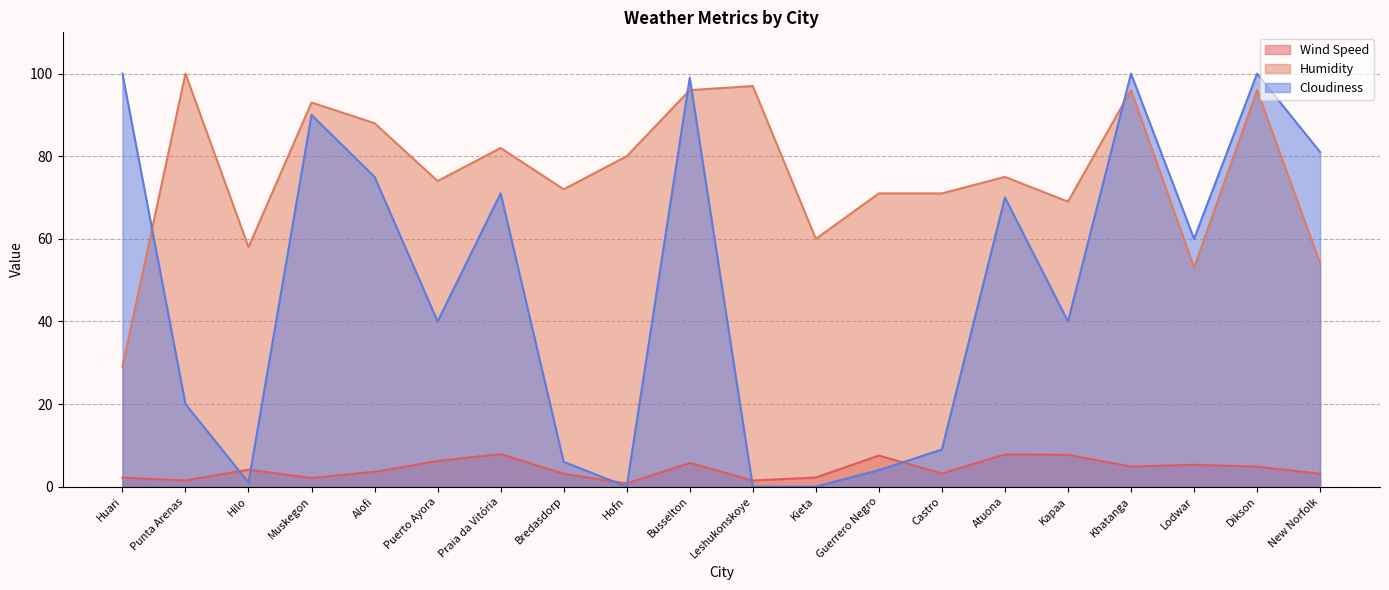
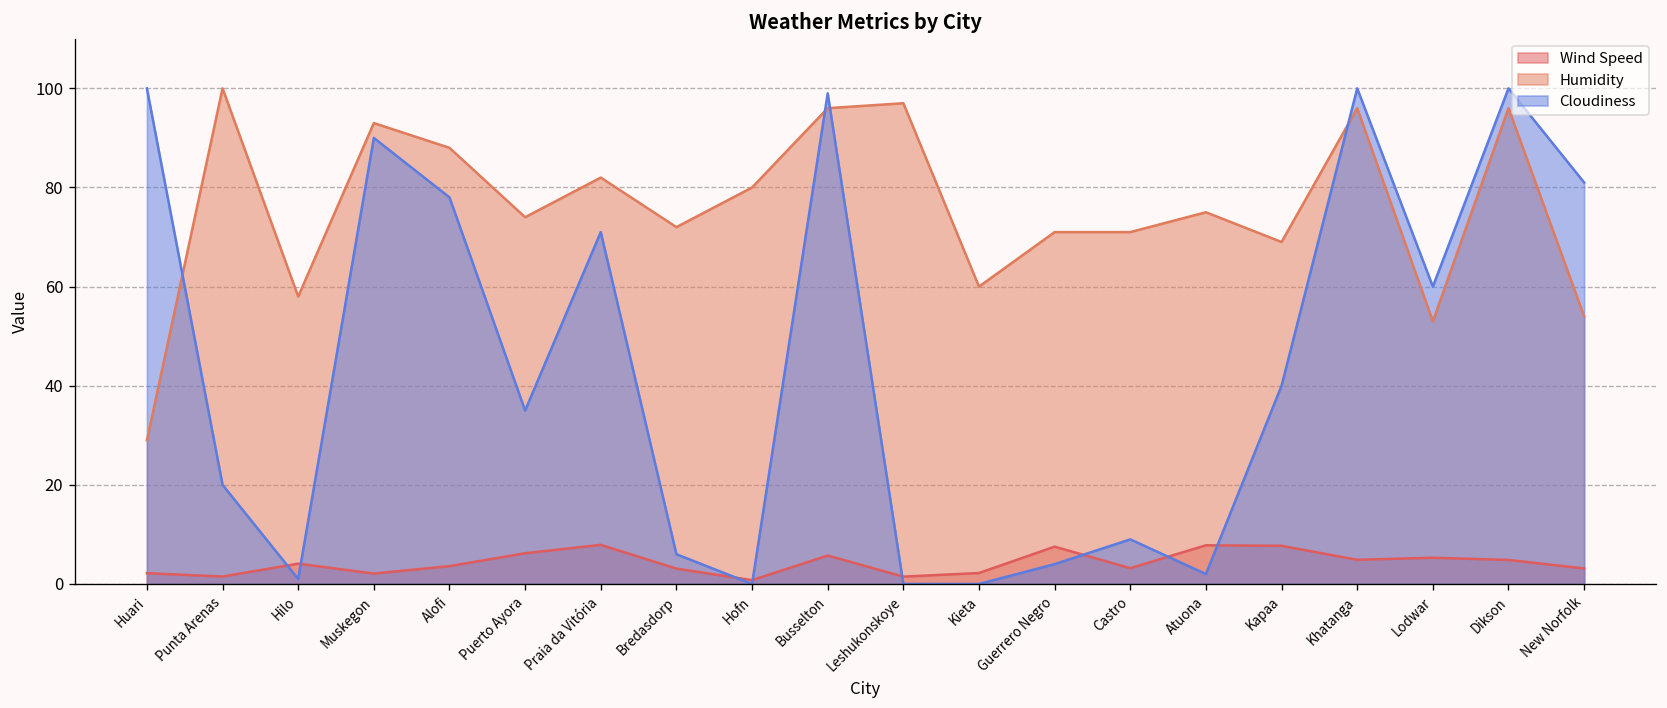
Cloudiness, Alofi: 75 -> 78
Cloudiness, Puerto Ayora: 40 -> 35
Cloudiness, Atuona: 70 -> 2
